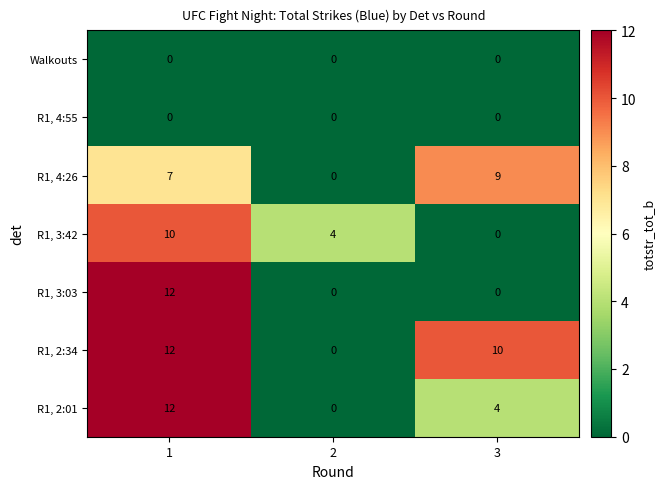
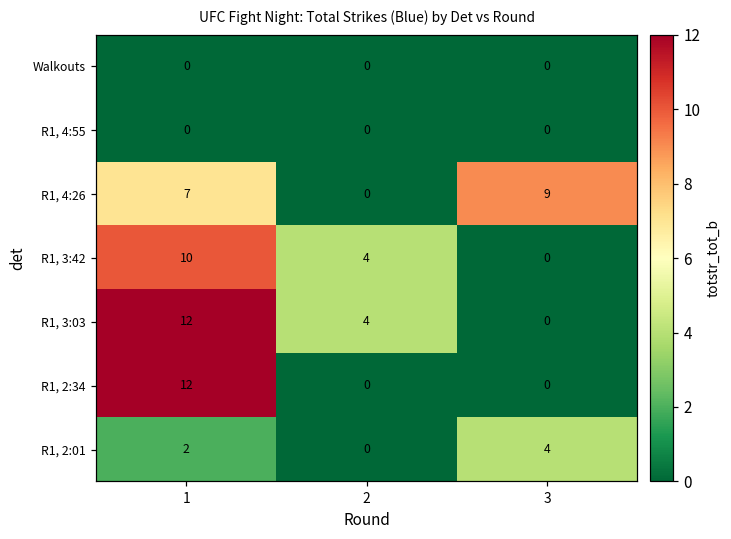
R1, 3:03, 2: 0 -> 4
R1, 2:34, 3: 10 -> 0
R1, 2:01, 1: 12 -> 2
